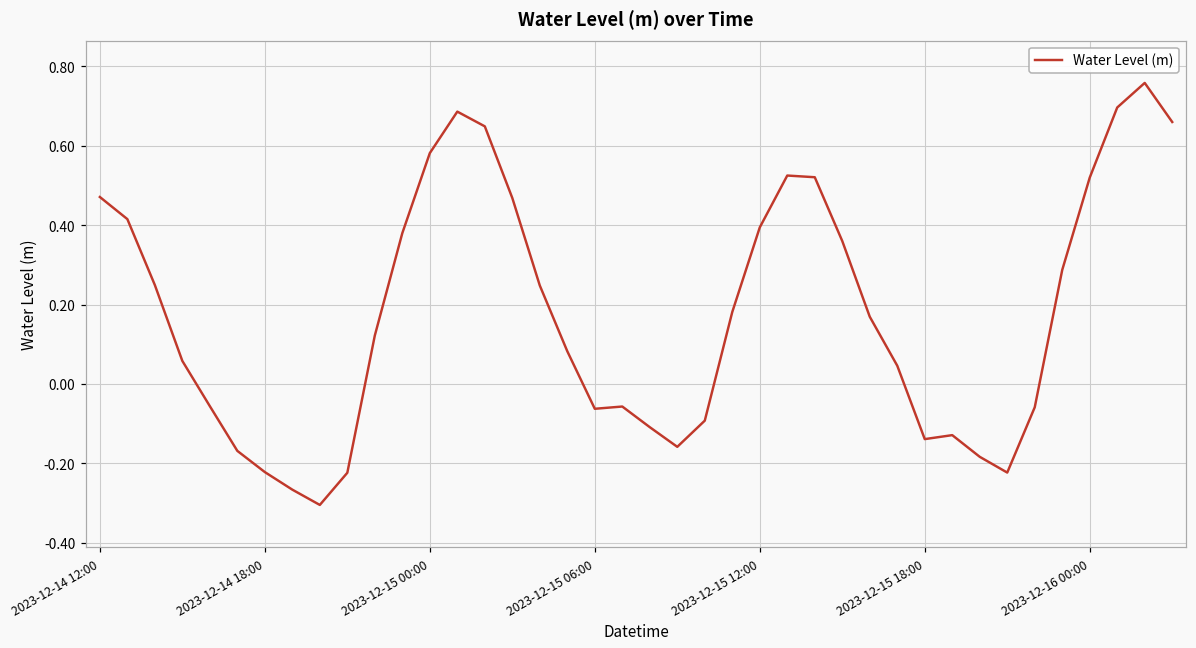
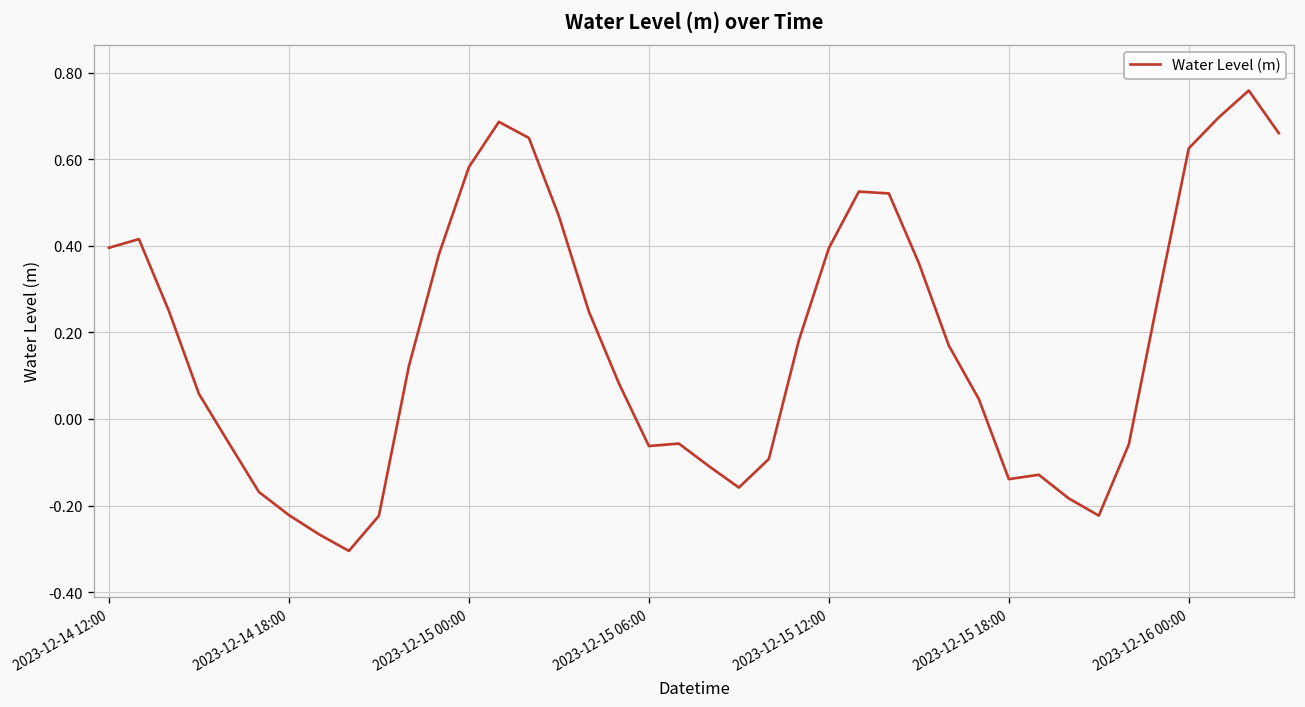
2023-12-14 12:00: 0.47 -> 0.40
2023-12-16 00:00: 0.52 -> 0.63
